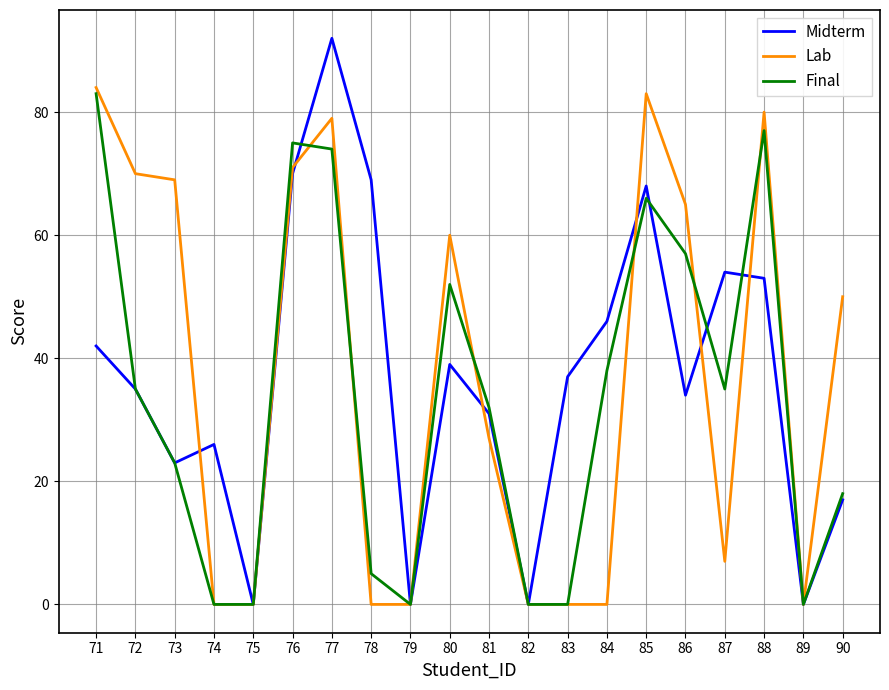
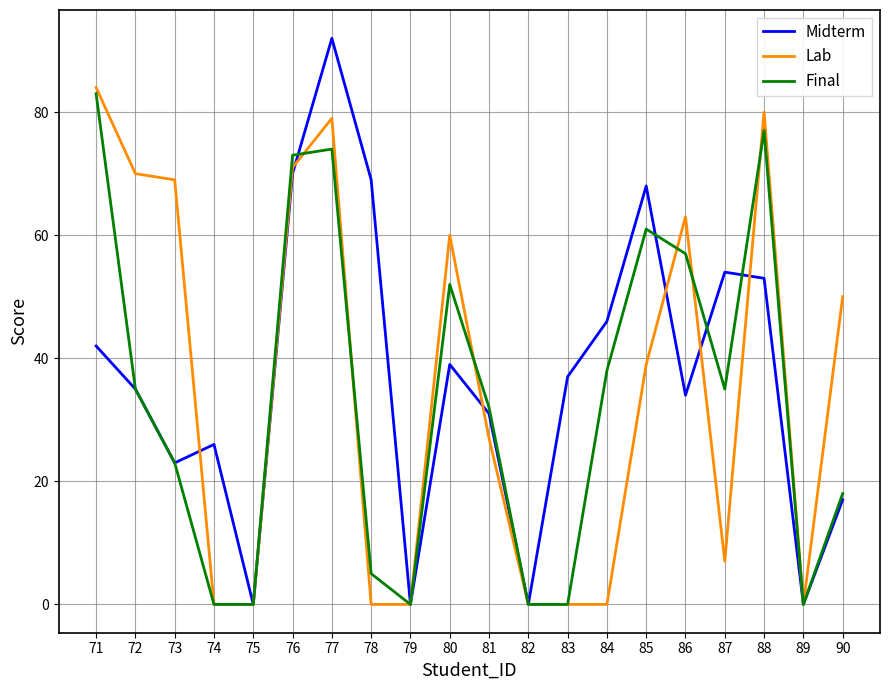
Final, 76: 75 -> 73
Lab, 85: 83 -> 39
Final, 85: 66 -> 61
Lab, 86: 65 -> 63
